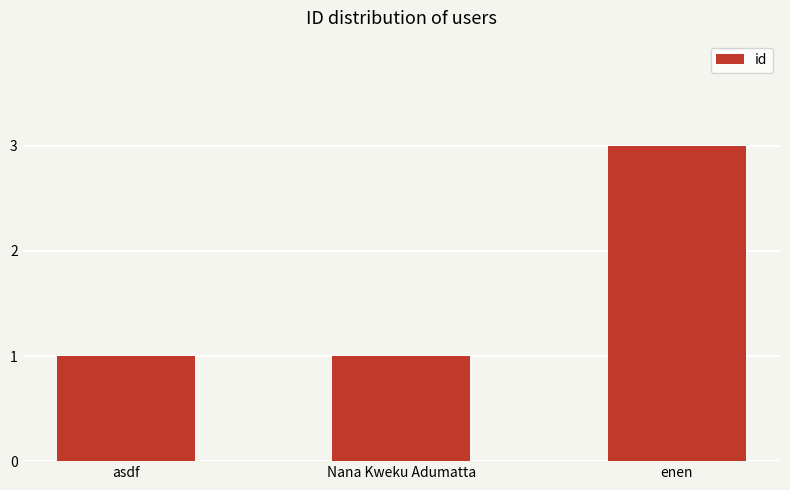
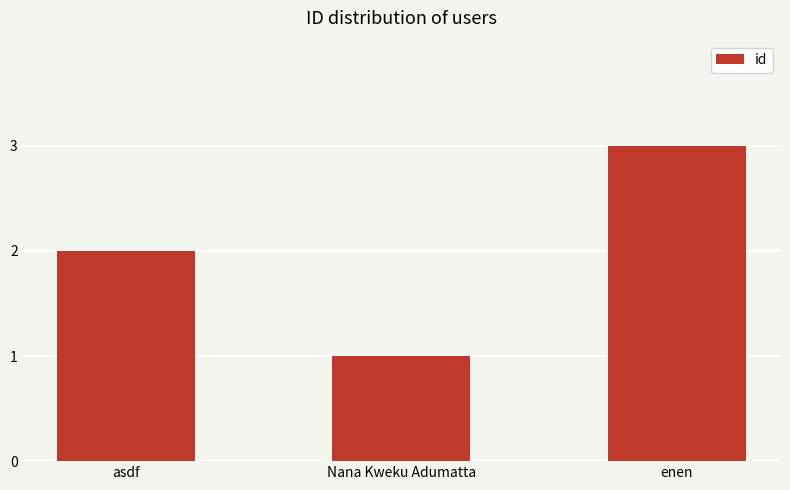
asdf: 1 -> 2
